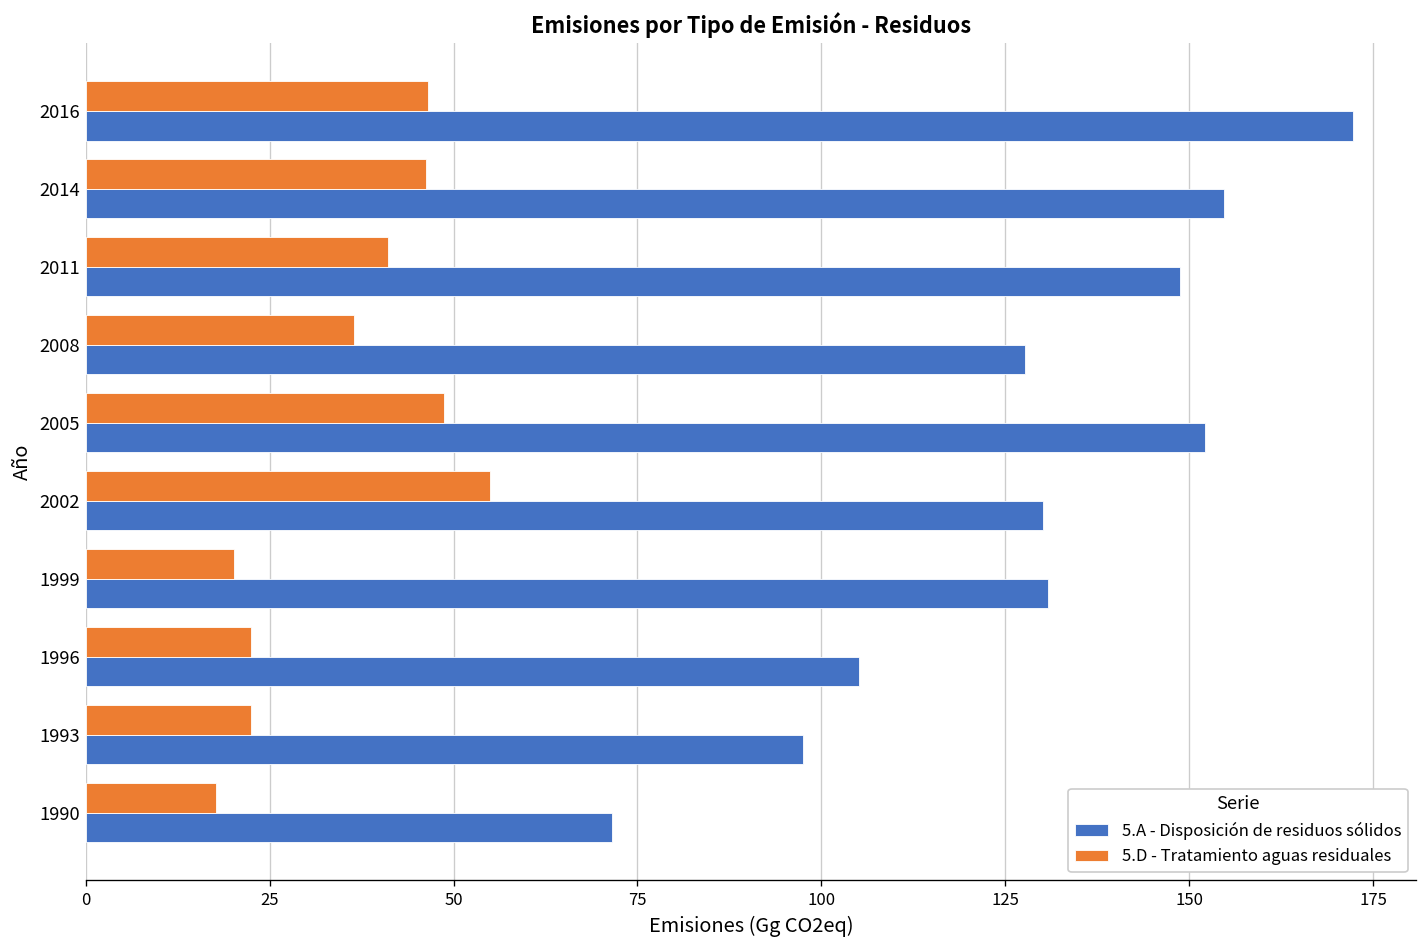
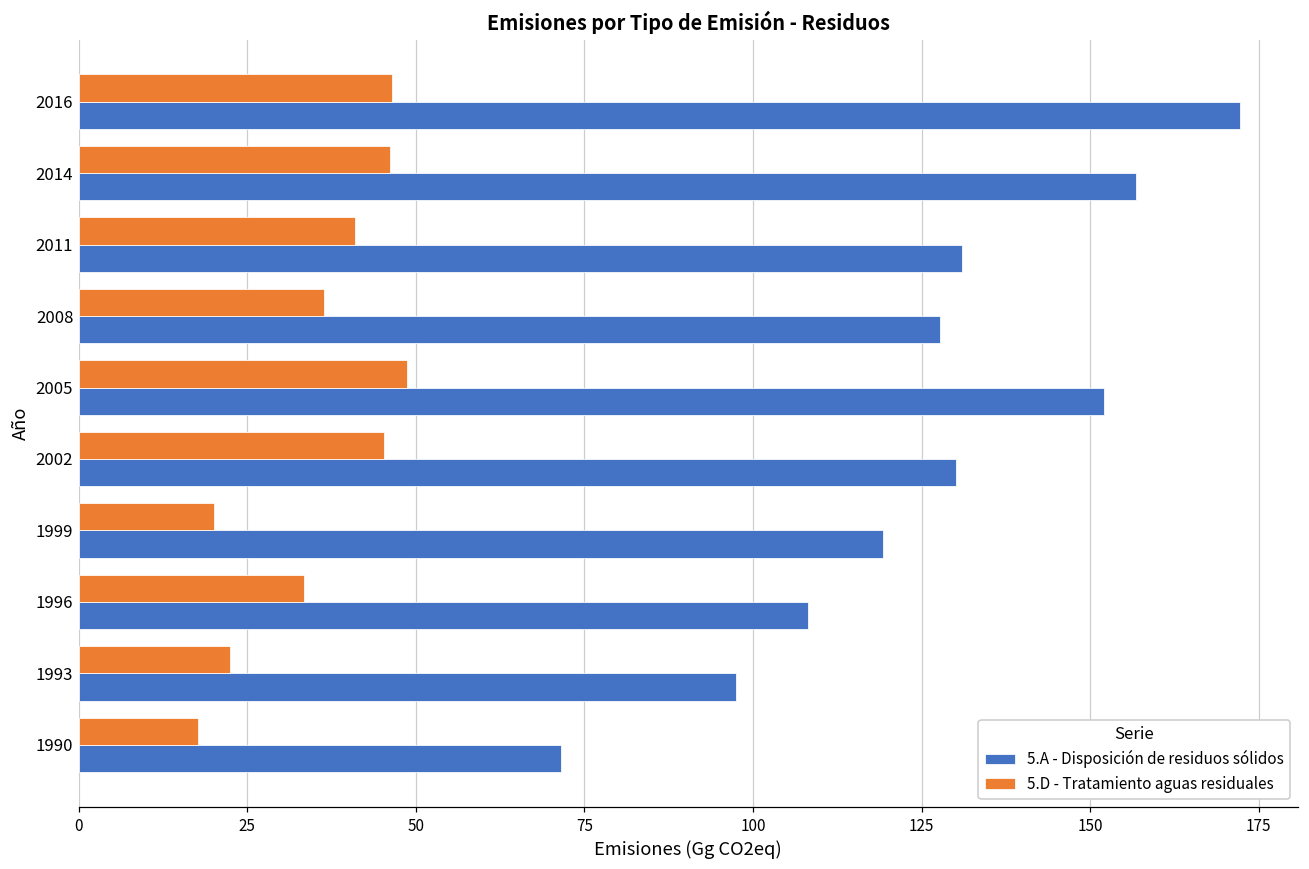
5.A - Disposición de residuos sólidos, 2014: 155 -> 157
5.A - Disposición de residuos sólidos, 2011: 149 -> 131
5.D - Tratamiento aguas residuales, 2002: 55 -> 45
5.A - Disposición de residuos sólidos, 1999: 131 -> 119
5.D - Tratamiento aguas residuales, 1996: 22 -> 33
5.A - Disposición de residuos sólidos, 1996: 105 -> 108
